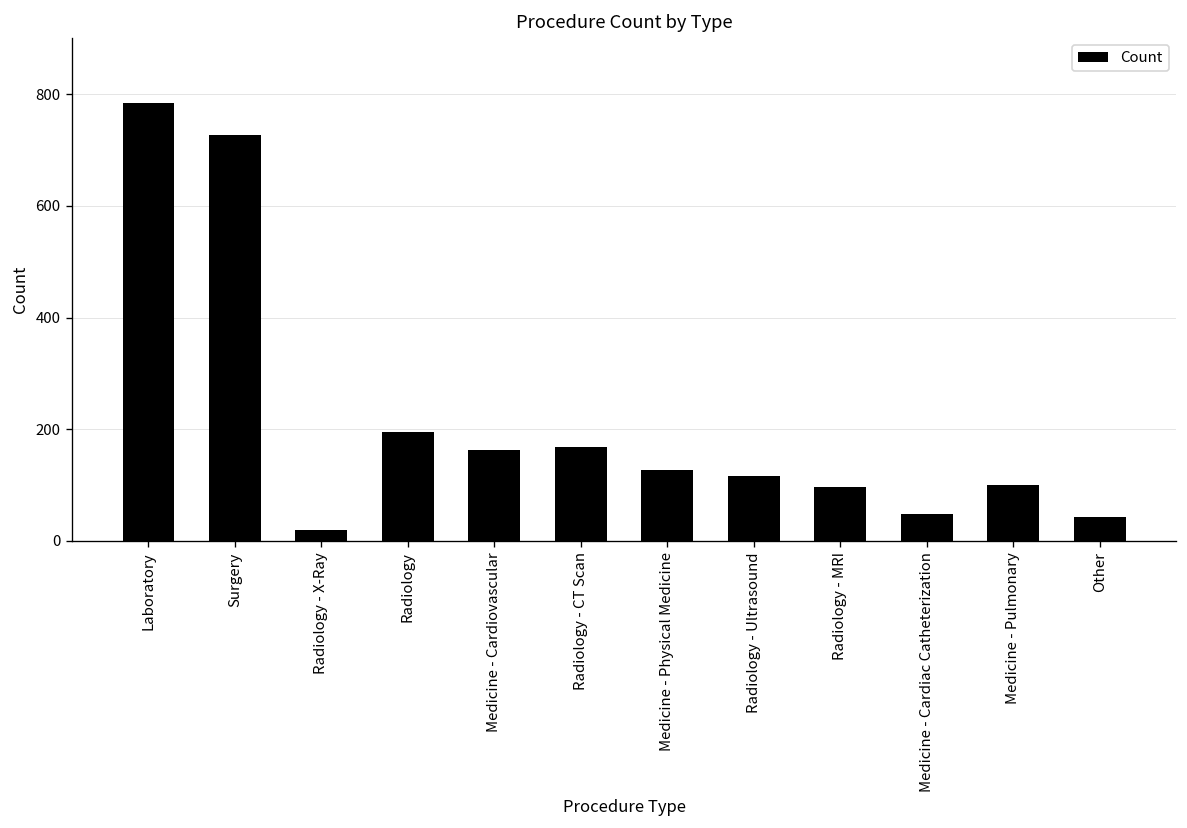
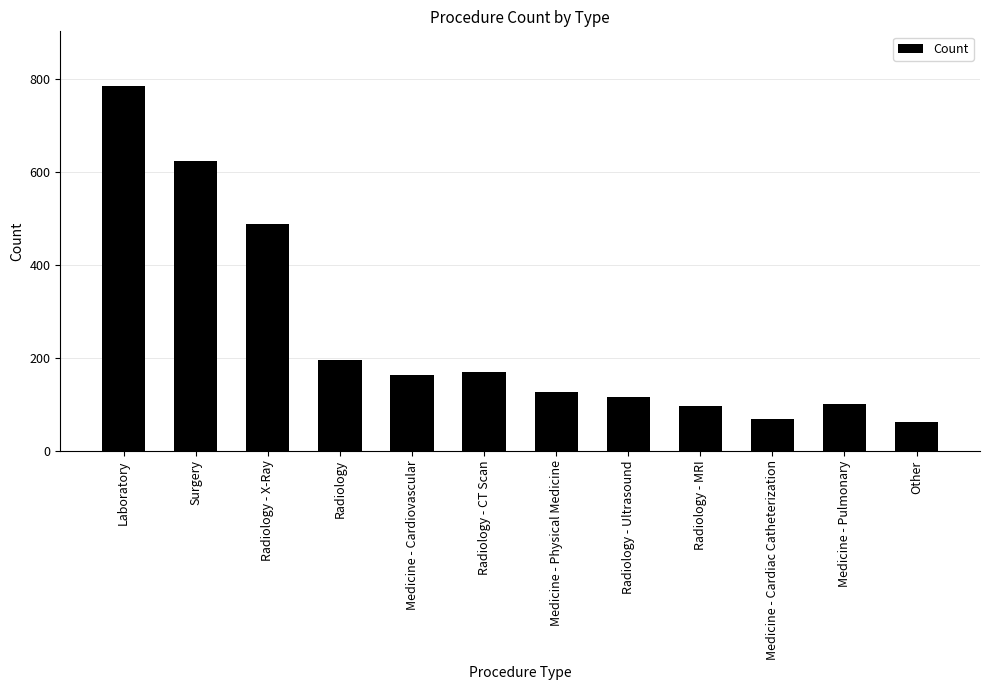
Surgery: 730 -> 620
Radiology - X-Ray: 20 -> 490
Medicine - Cardiac Catheterization: 50 -> 70
Other: 40 -> 60
